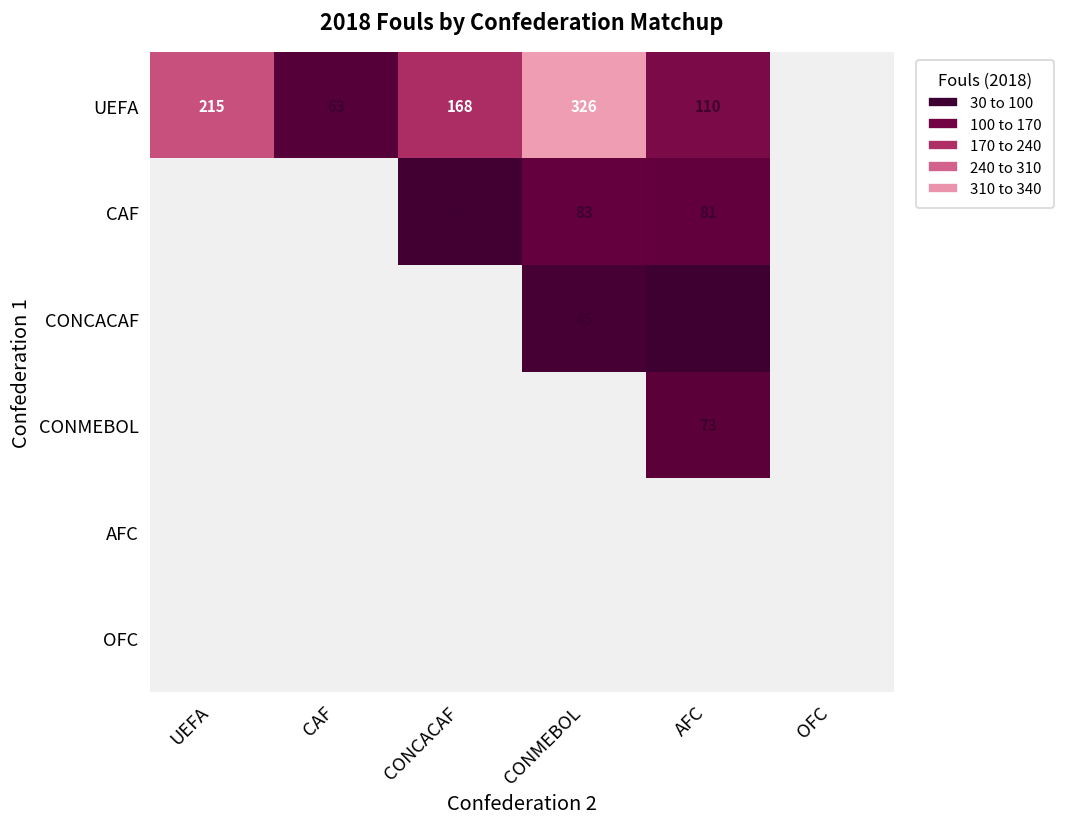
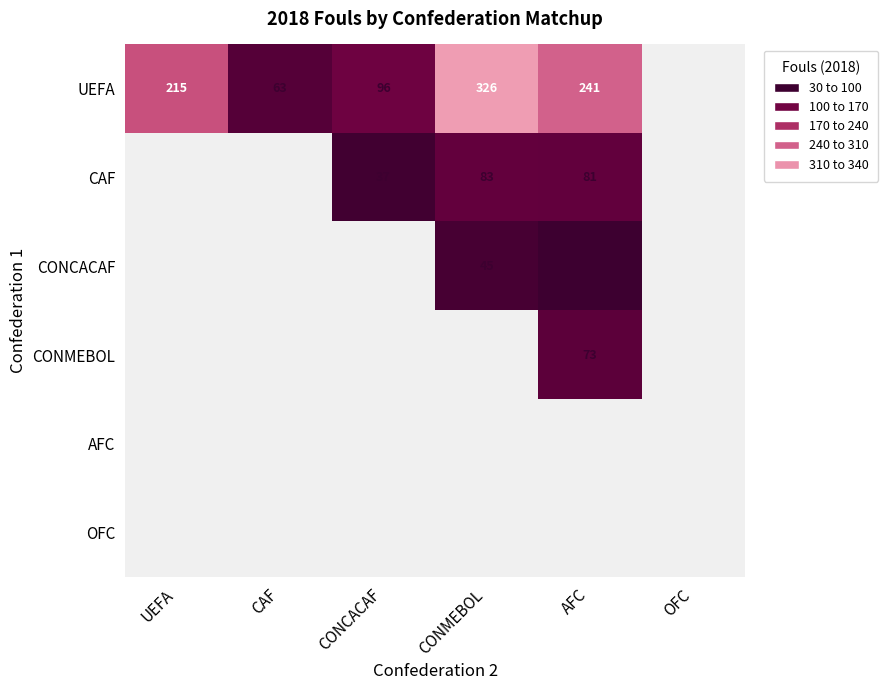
UEFA, CONCACAF: 168 -> 96
UEFA, AFC: 110 -> 241
